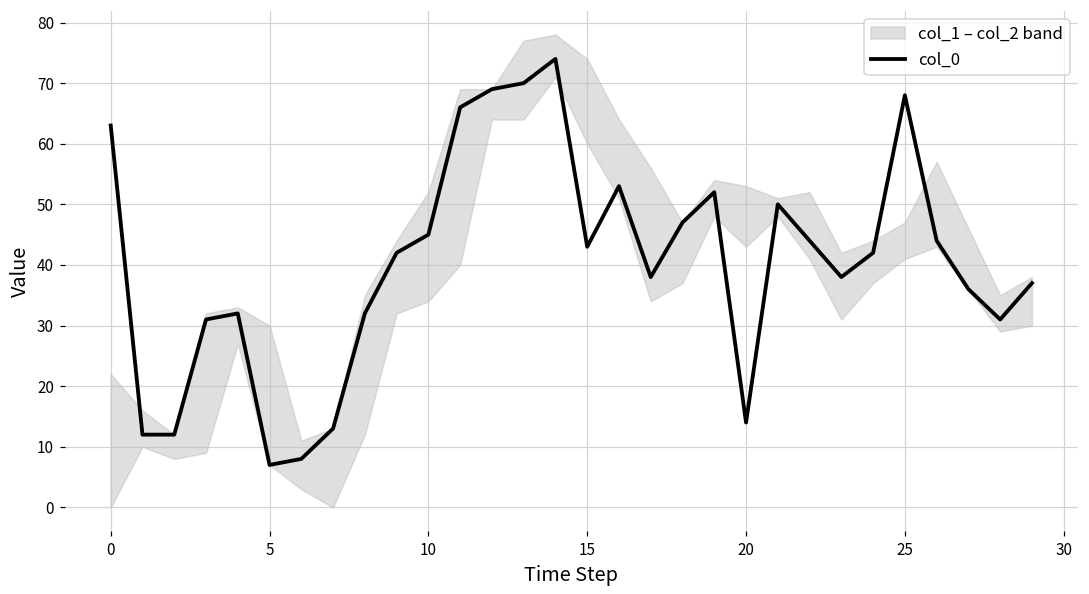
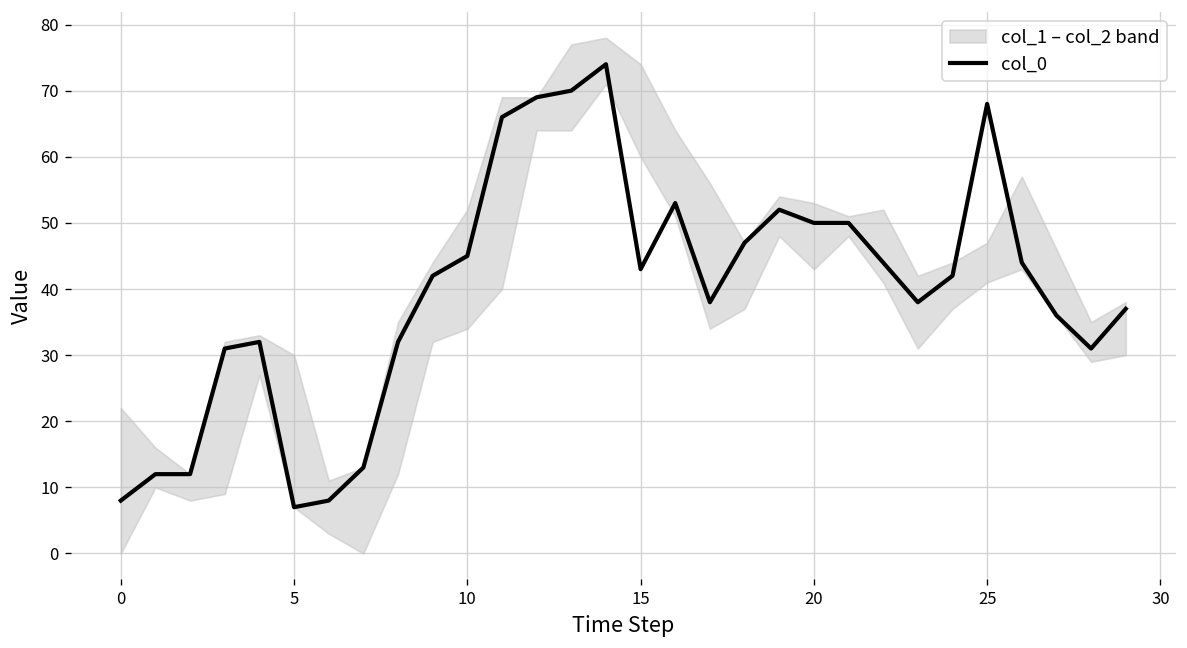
col_0, 0: 63 -> 8
col_0, 20: 14 -> 50
